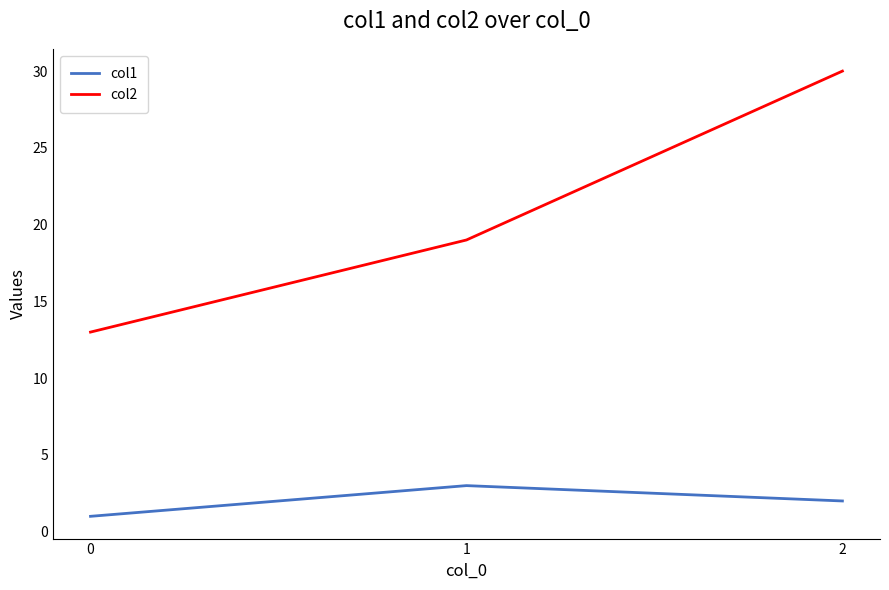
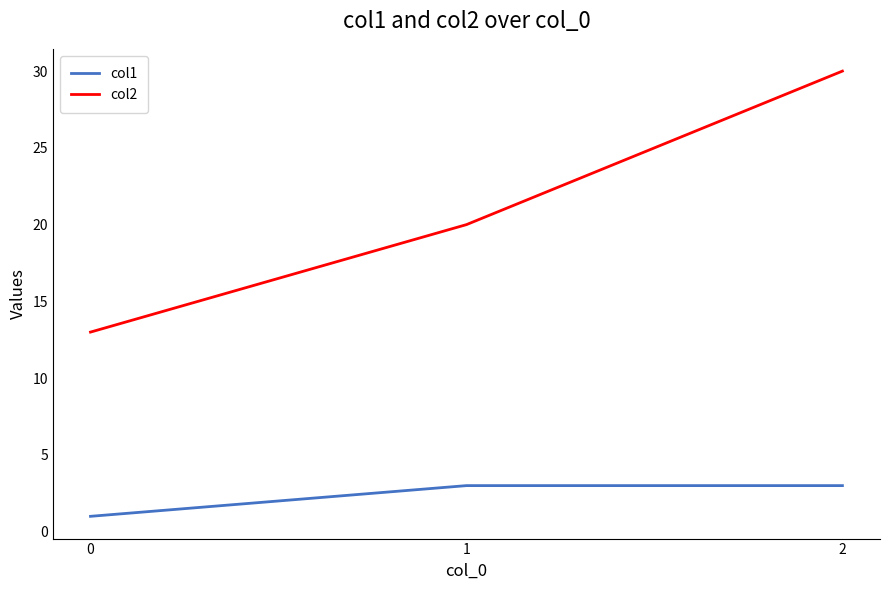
col2, 1: 19 -> 20
col1, 2: 2 -> 3
